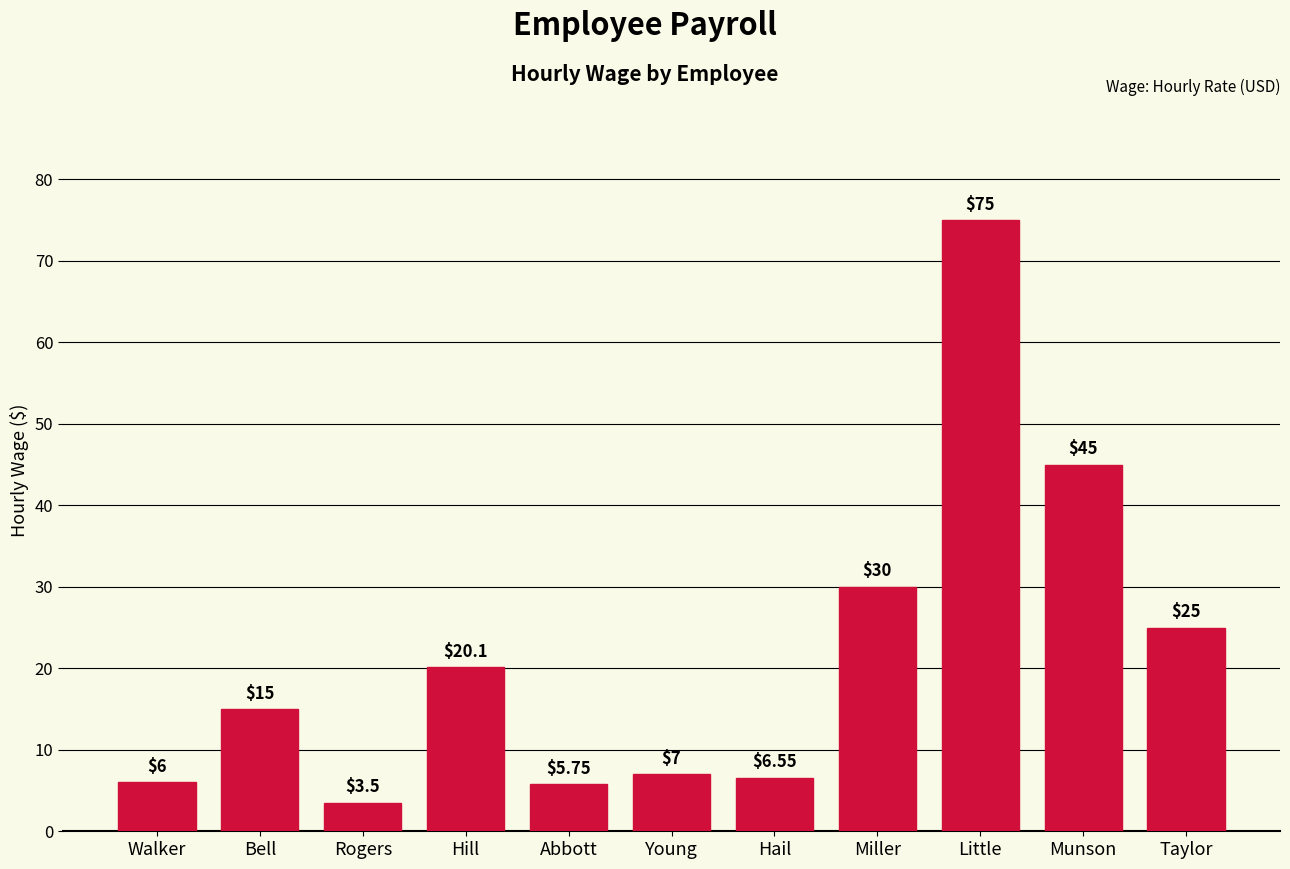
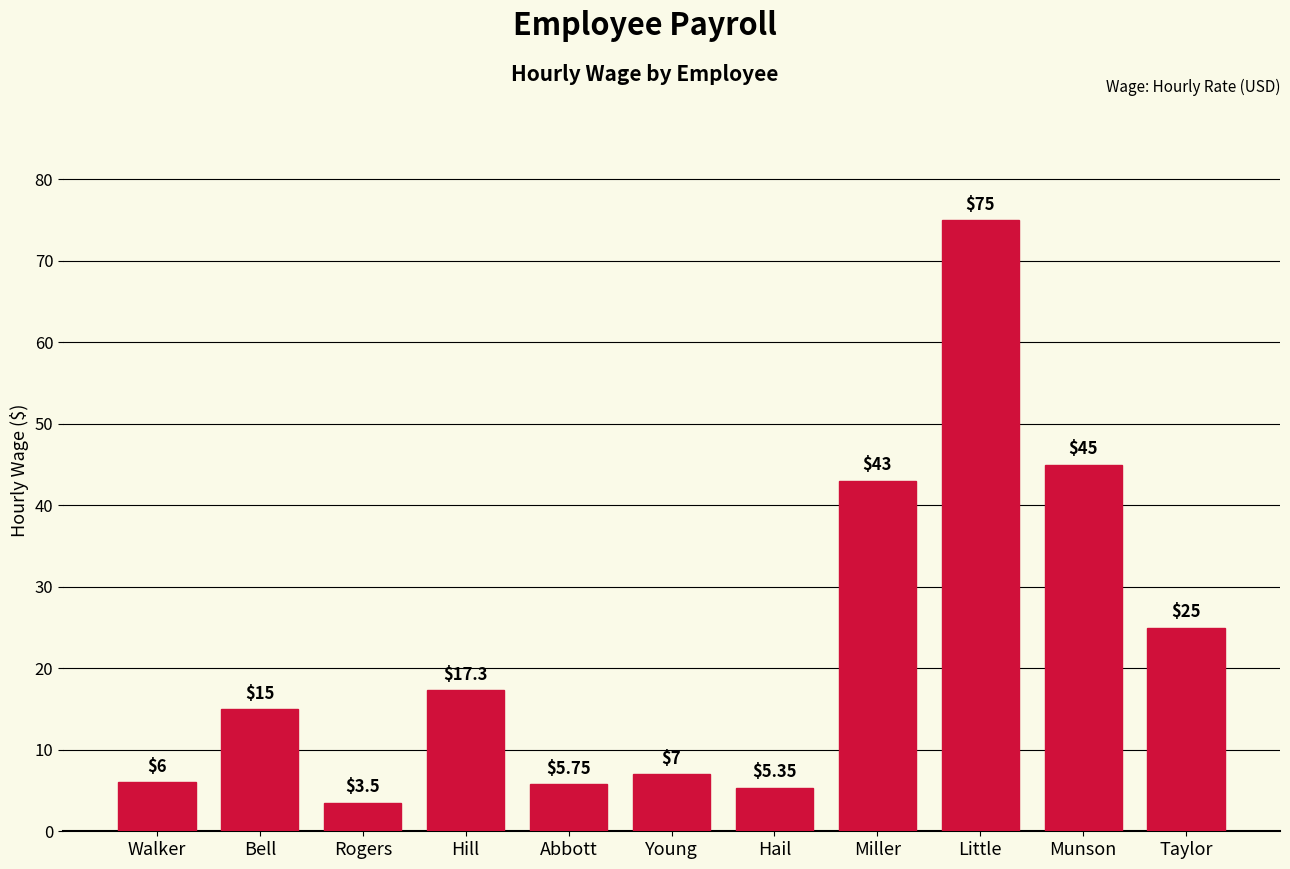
Hill: $20.1 -> $17.3
Hail: $6.55 -> $5.35
Miller: $30 -> $43
